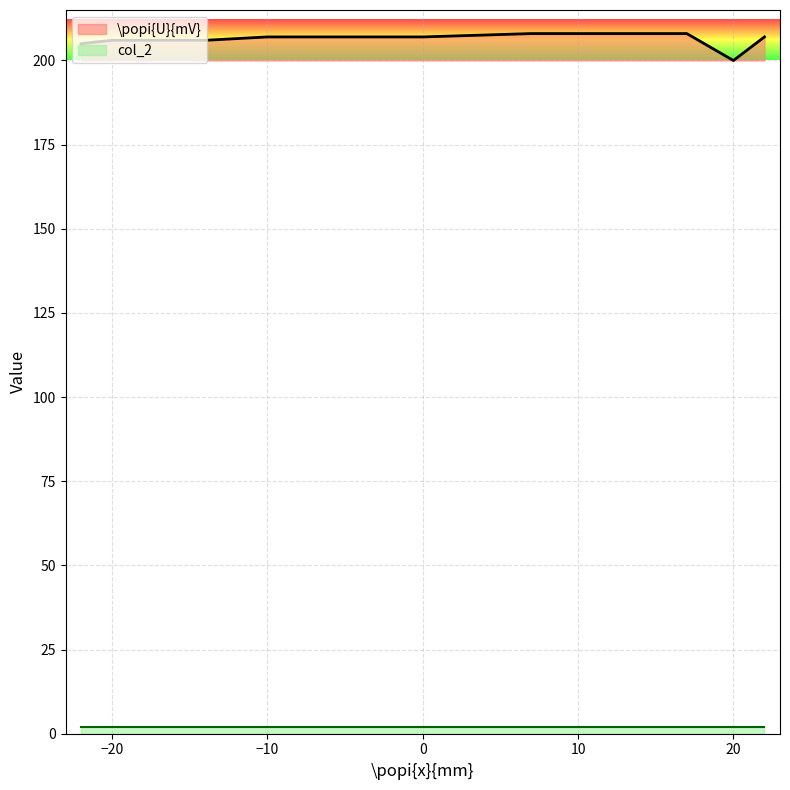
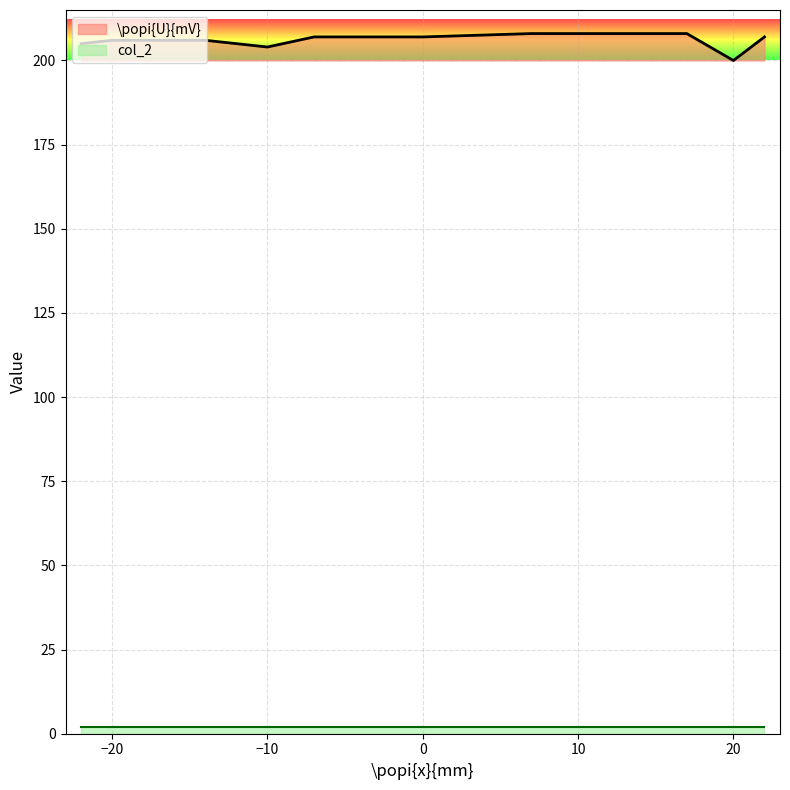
\popi{U}{mV}, −10: 207 -> 204
